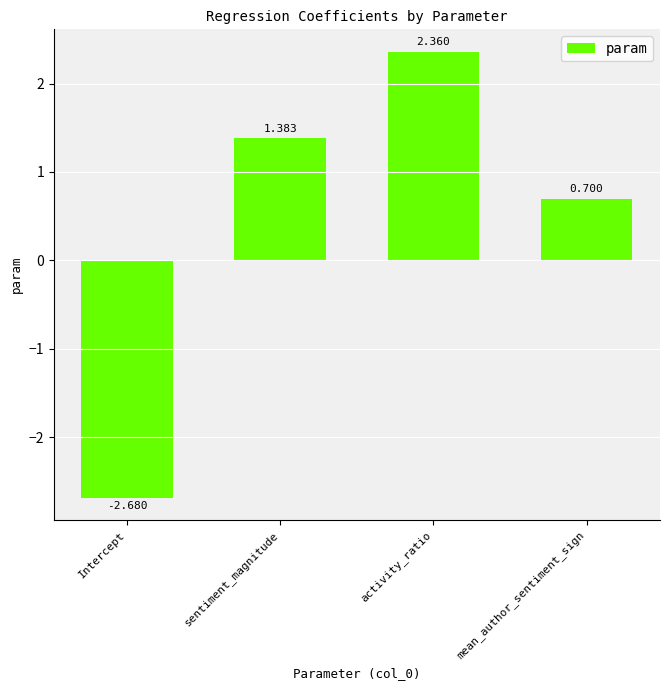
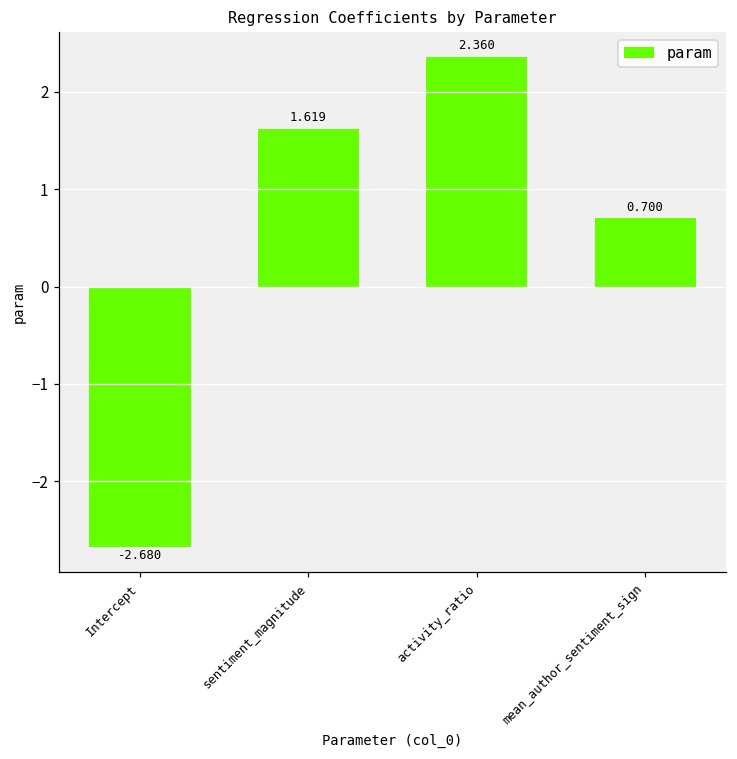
sentiment_magnitude: 1.383 -> 1.619
